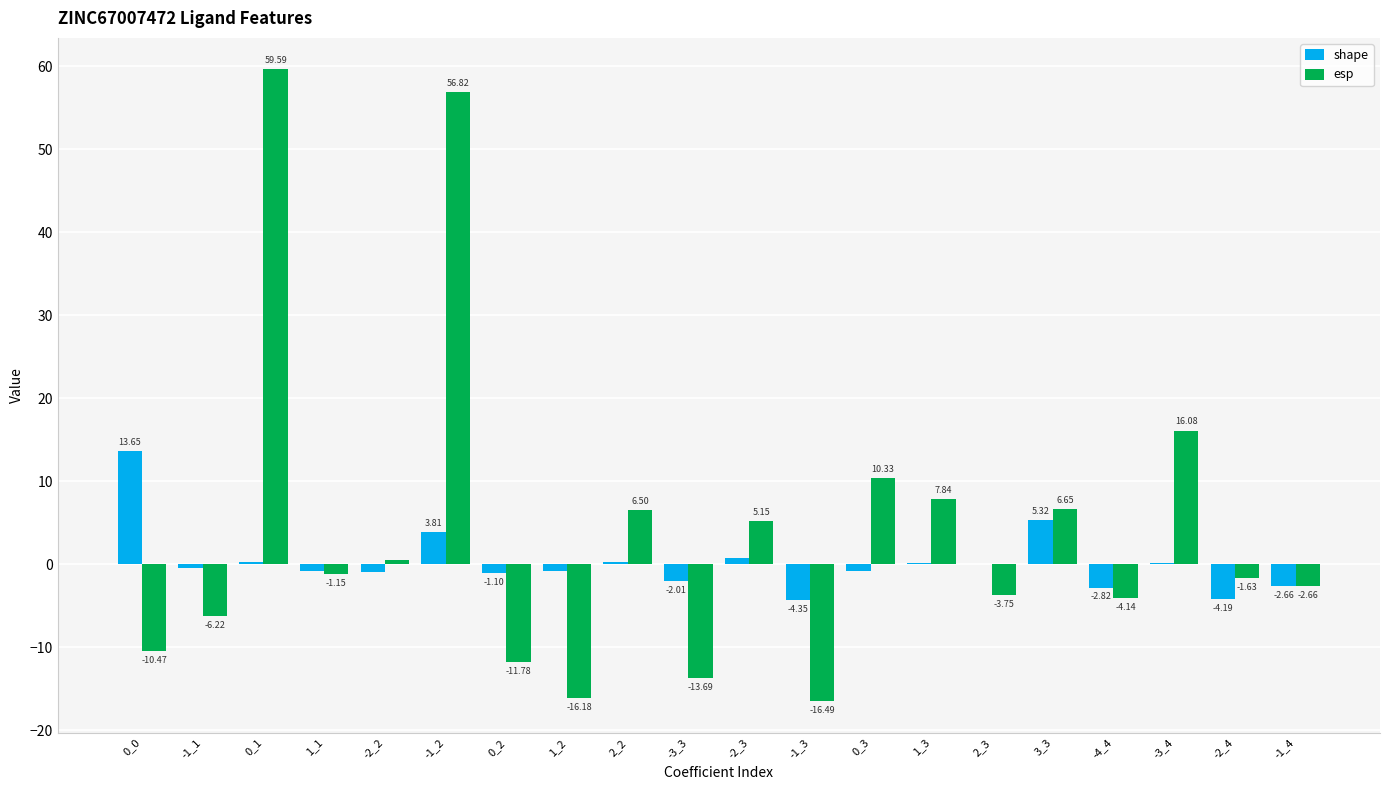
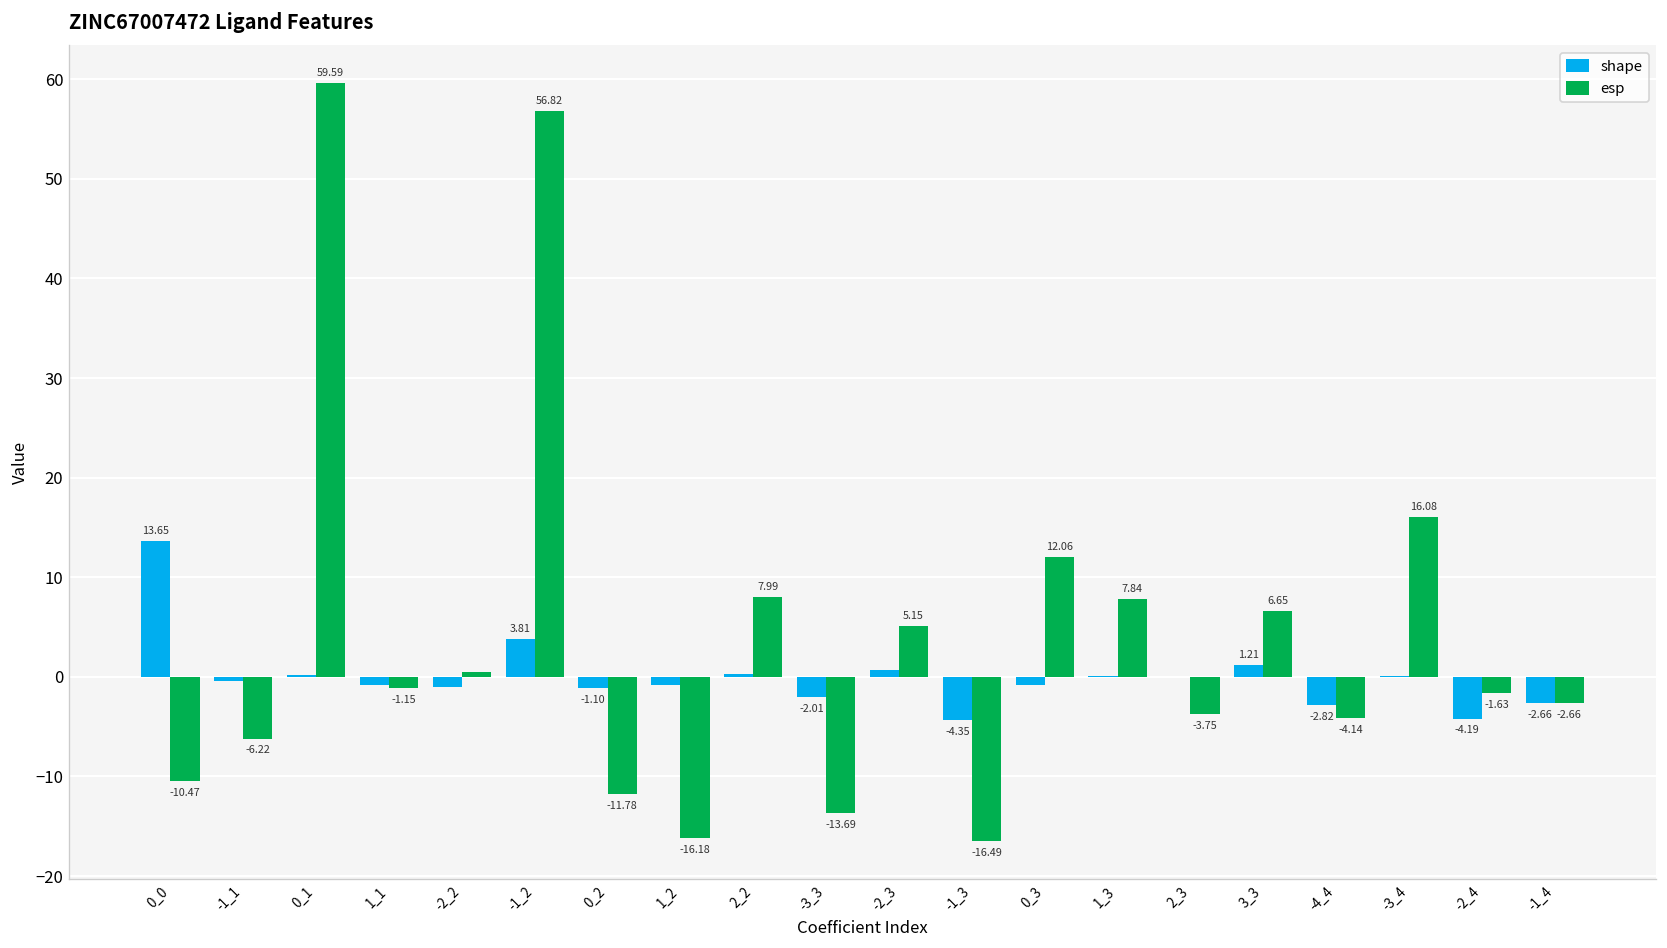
esp, 2_2: 6.50 -> 7.99
esp, 0_3: 10.33 -> 12.06
shape, 3_3: 5.32 -> 1.21
